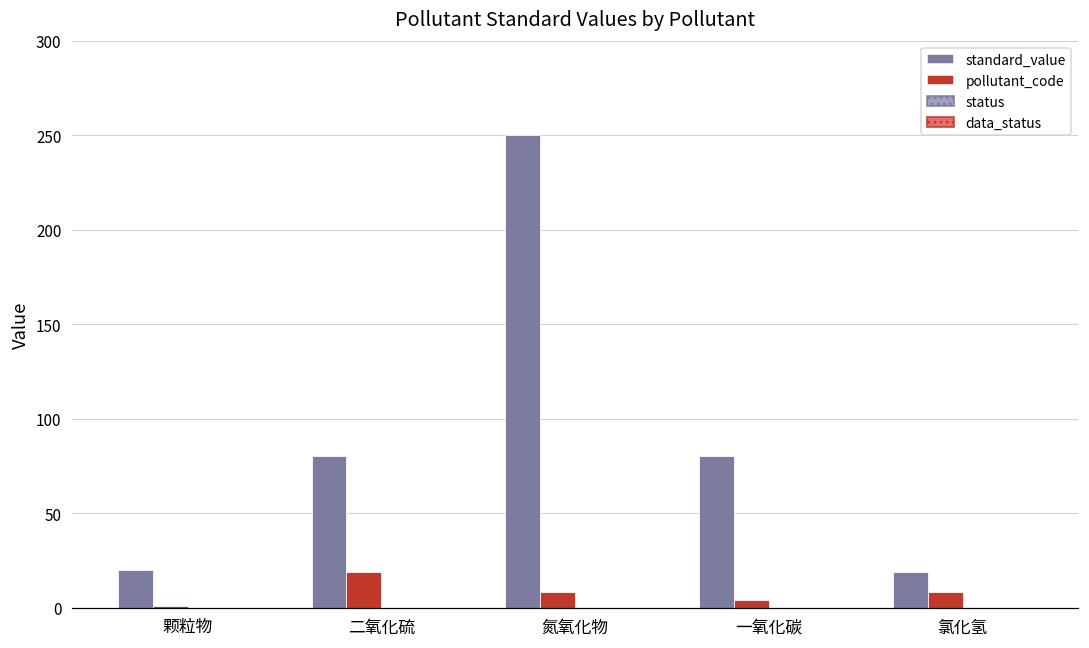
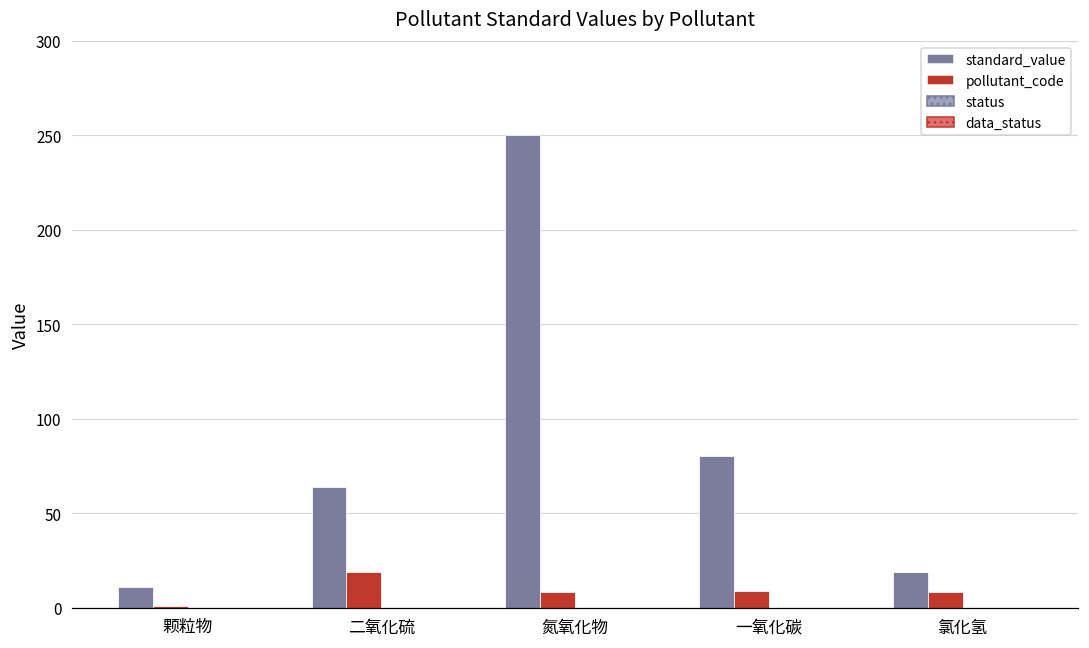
standard_value, 颗粒物: 20 -> 11
standard_value, 二氧化硫: 80 -> 64
pollutant_code, 一氧化碳: 4 -> 9
